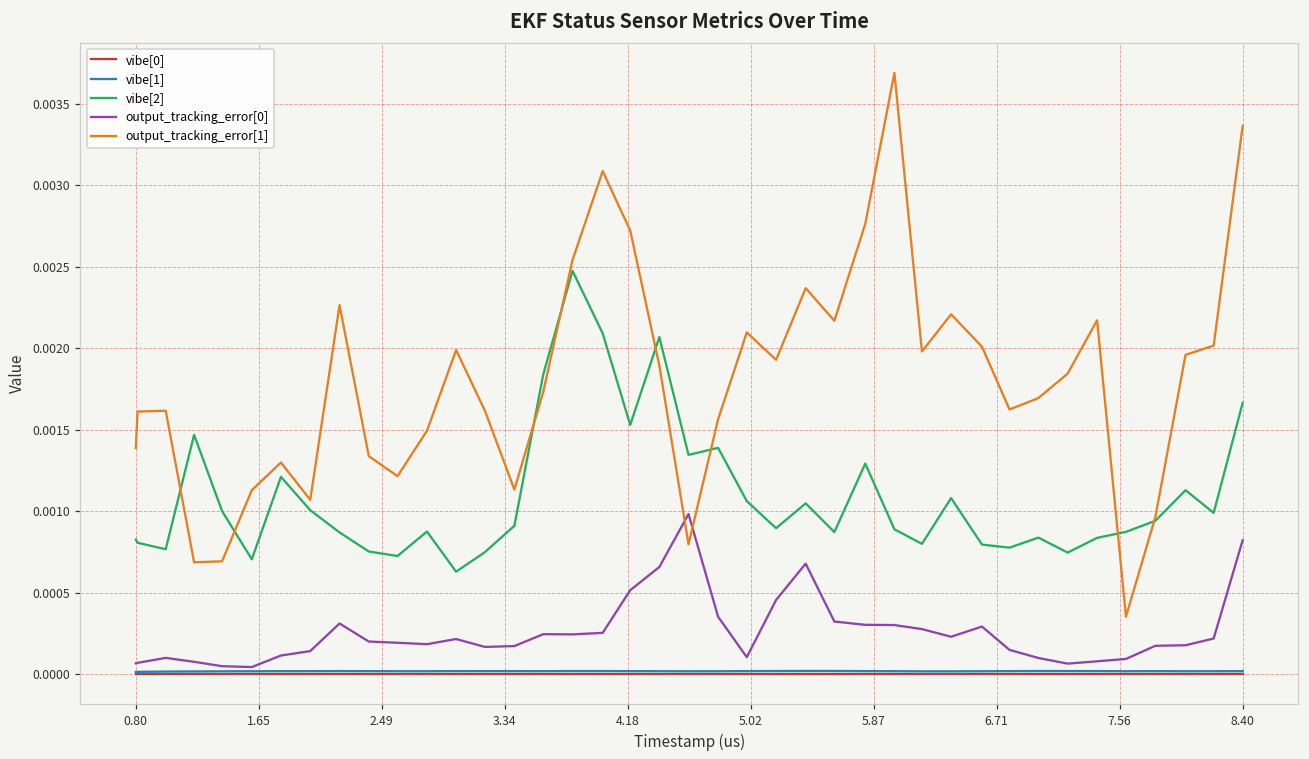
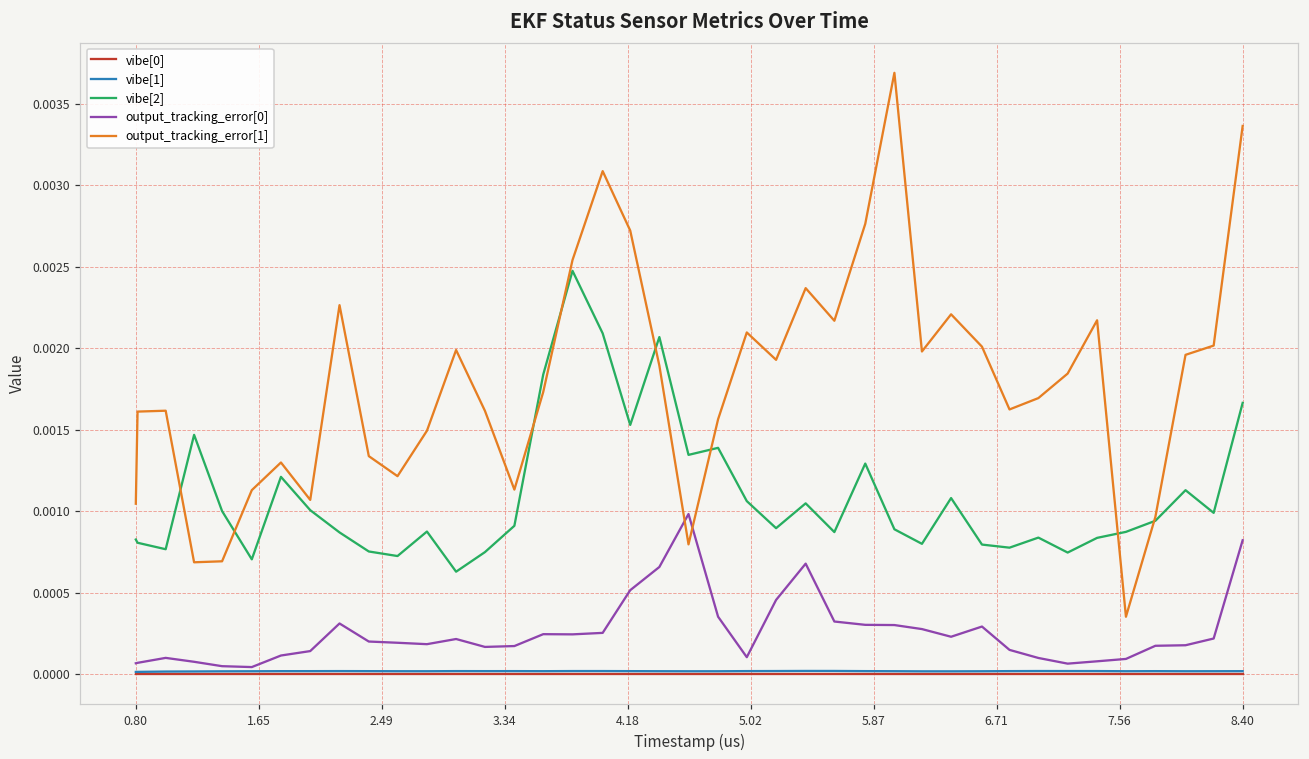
output_tracking_error[1], 0.80: 0.00139 -> 0.00105
